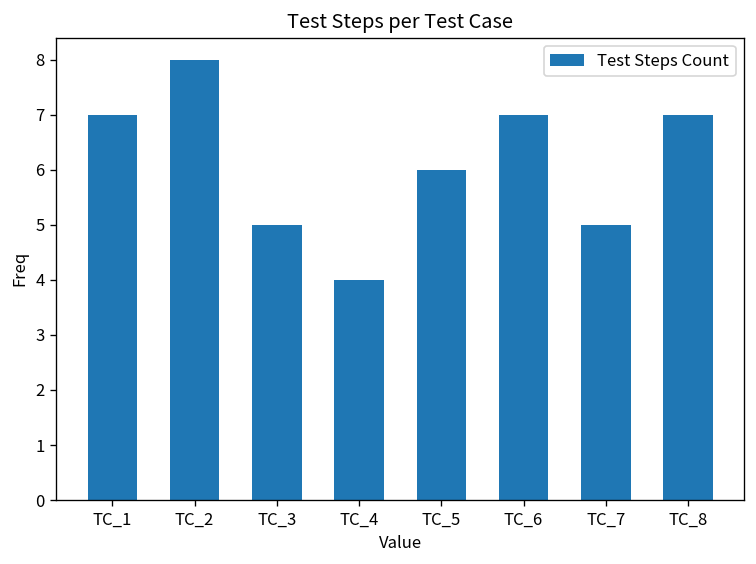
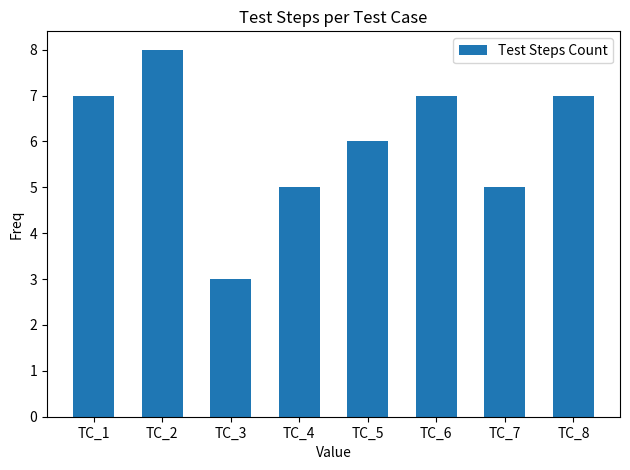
TC_3: 5 -> 3
TC_4: 4 -> 5
